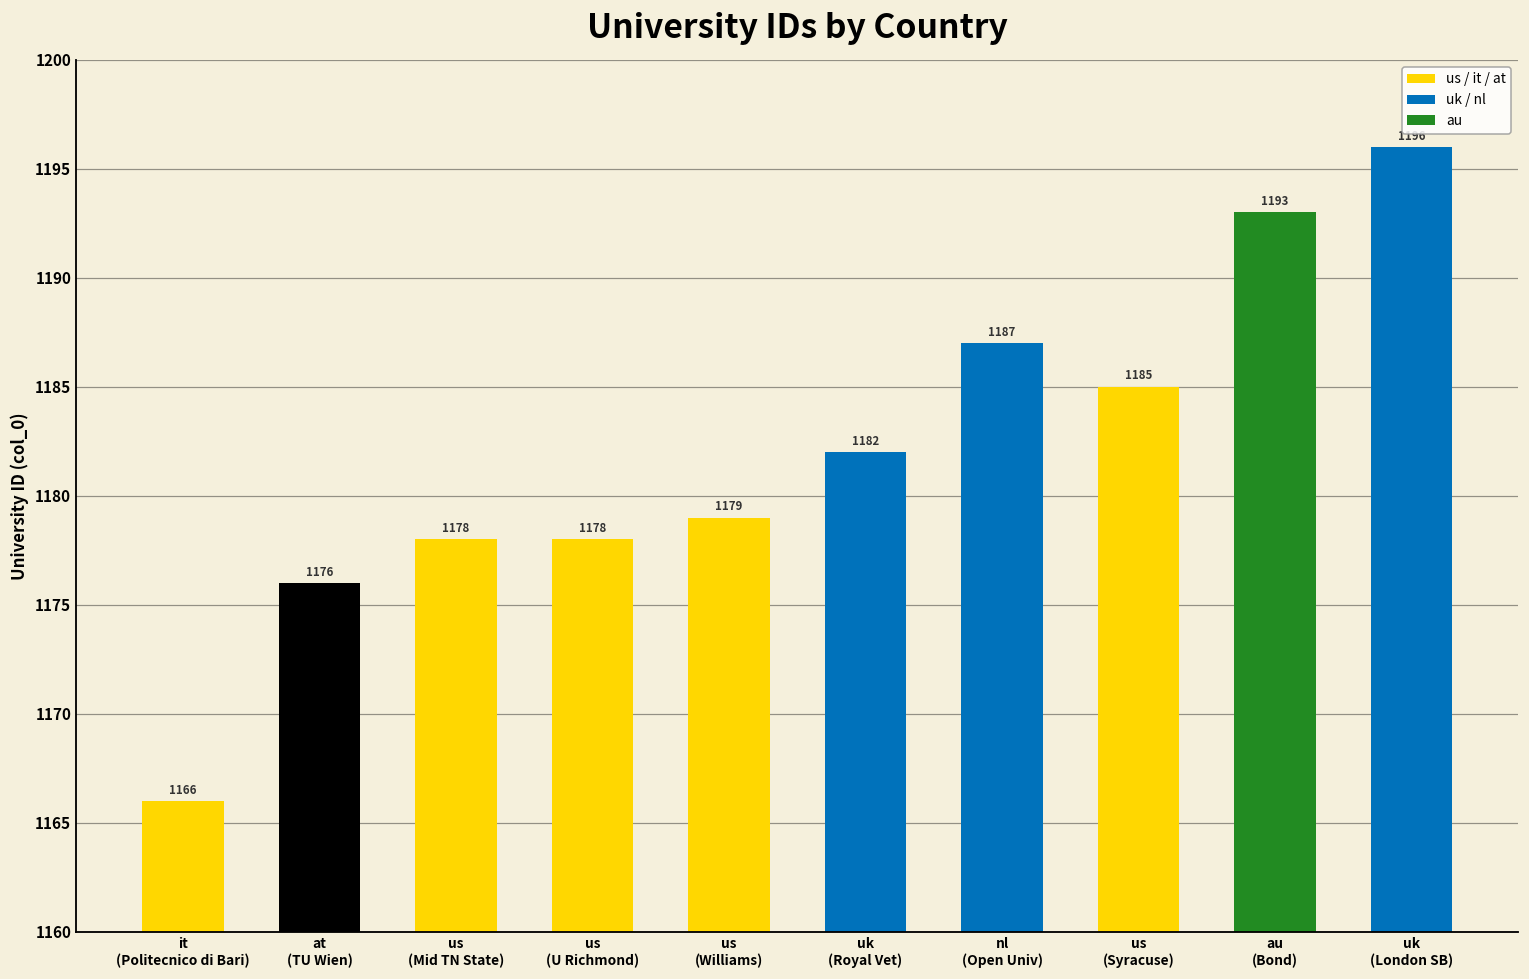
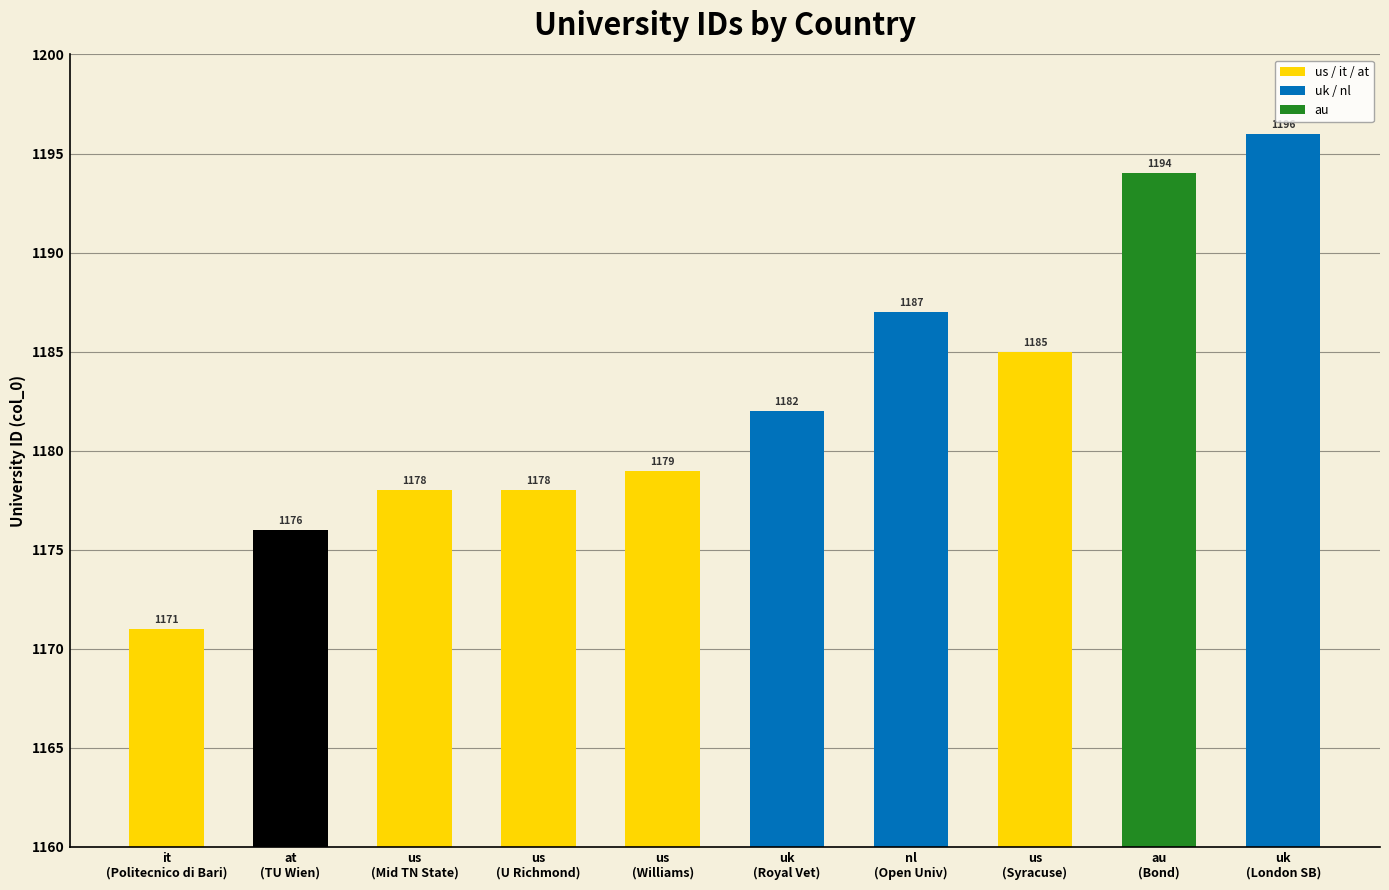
it (Politecnico di Bari): 1166 -> 1171
au (Bond): 1193 -> 1194
